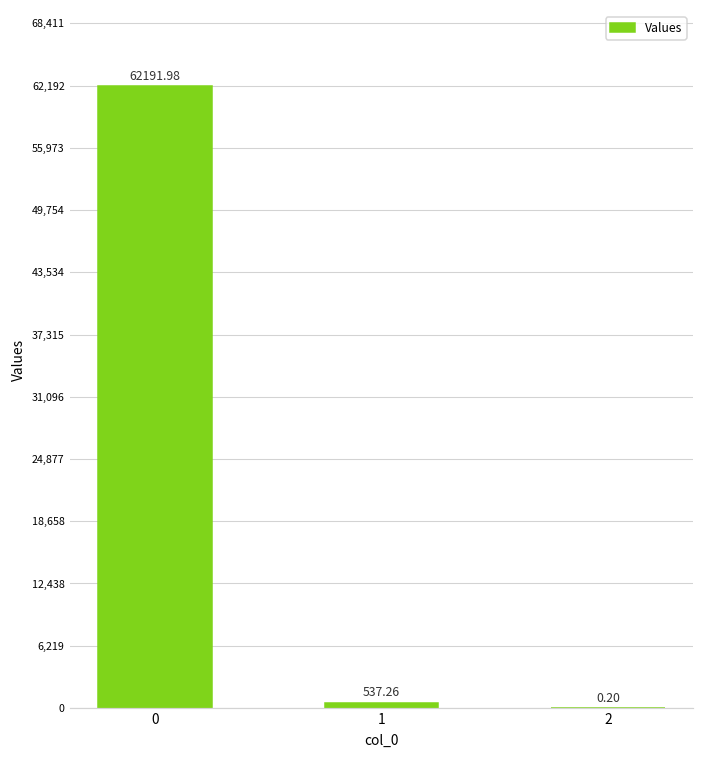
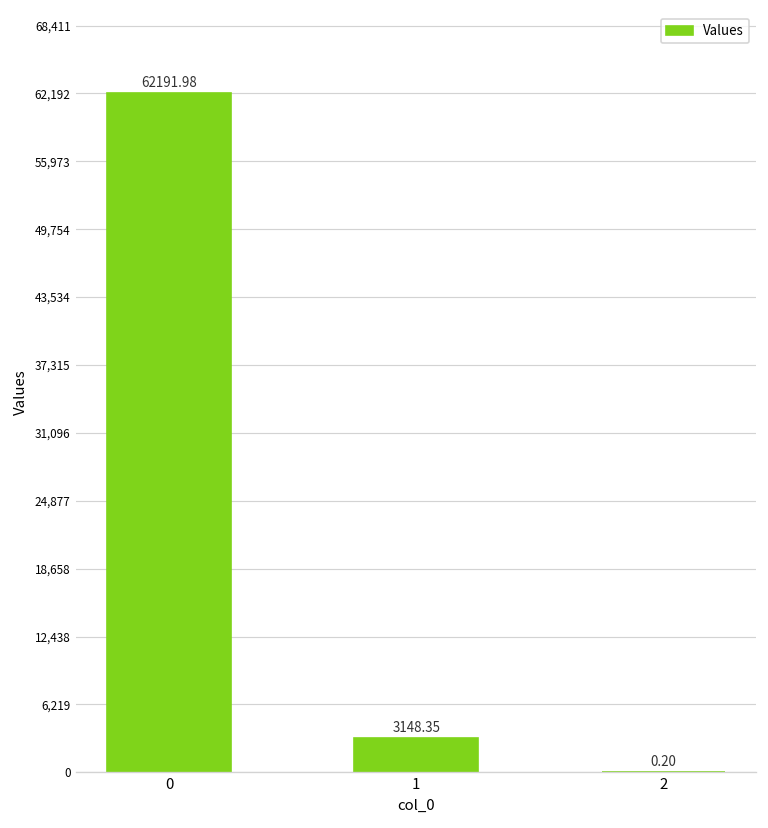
1: 537.26 -> 3148.35
